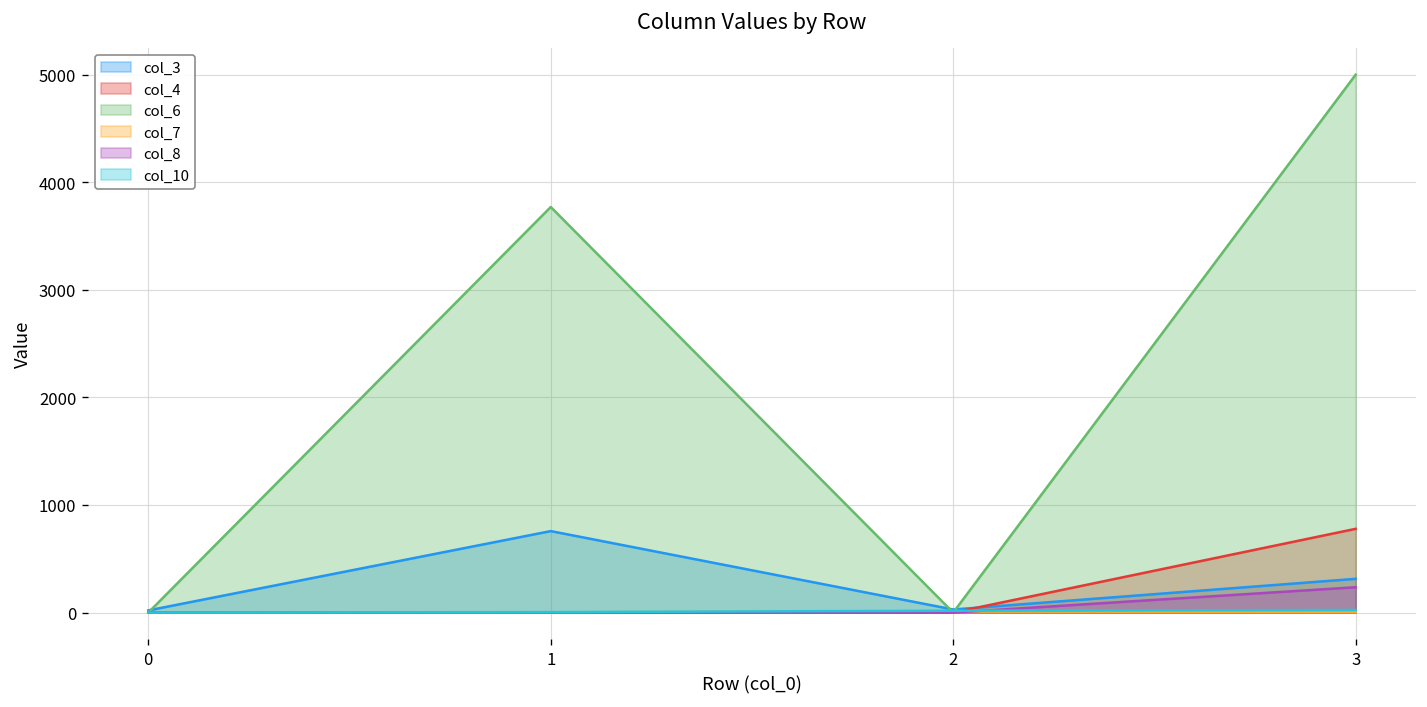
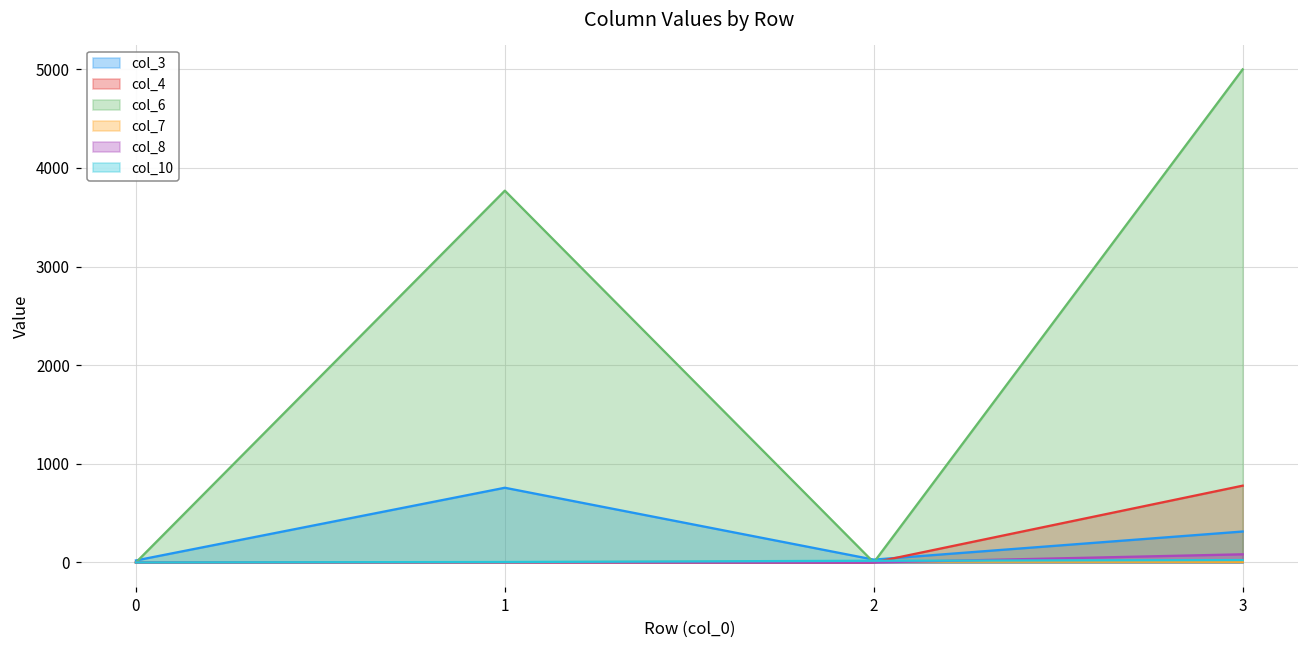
col_8, 3: 200 -> 100
